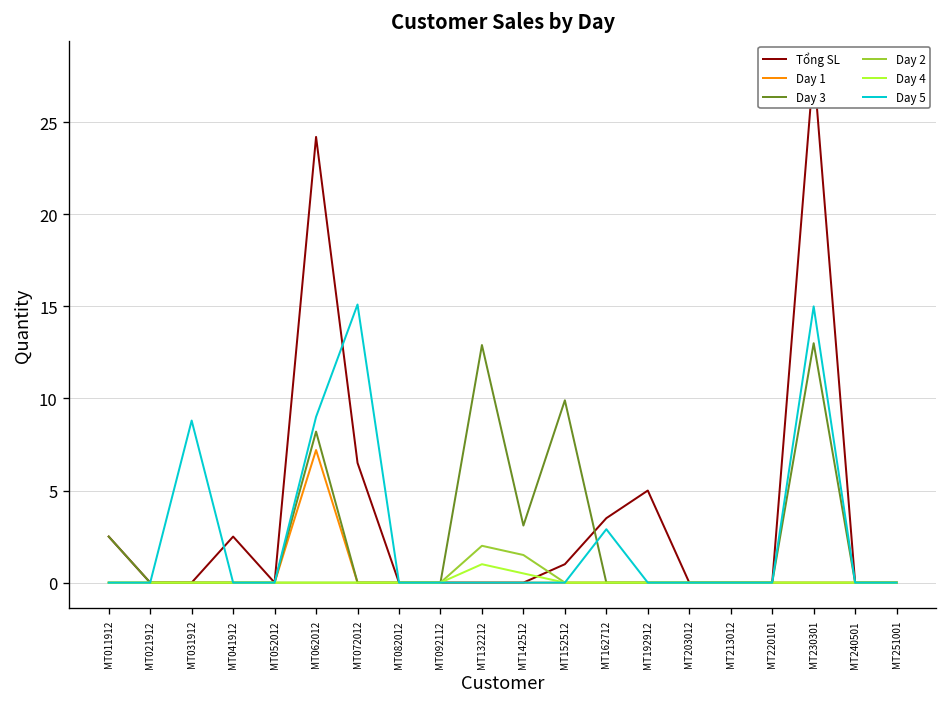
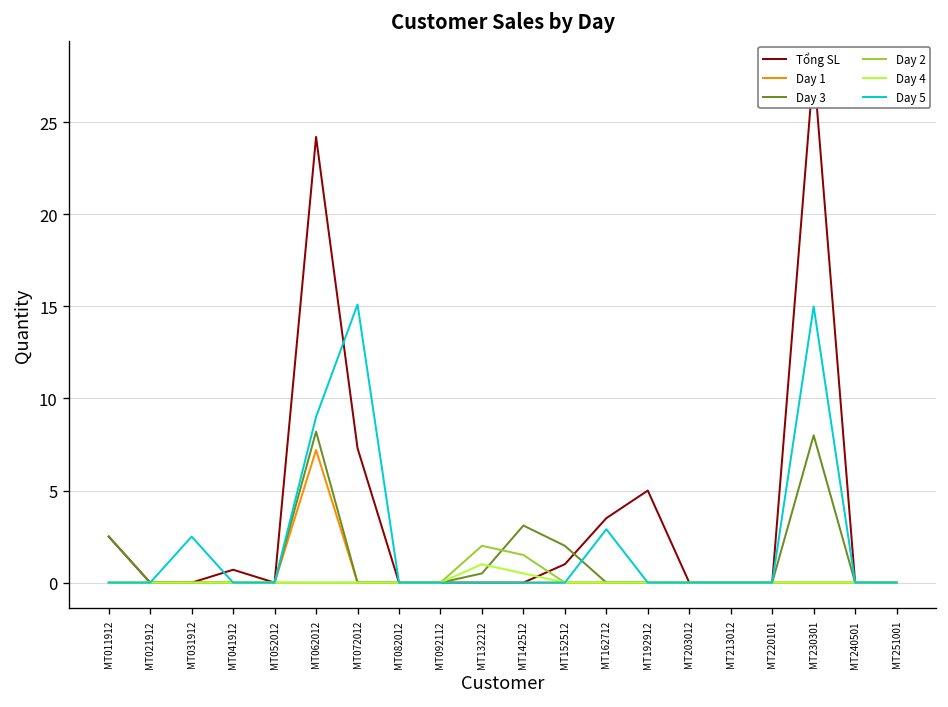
Day 5, MT031912: 8.8 -> 2.5
Tổng SL, MT041912: 2.5 -> 0.7
Tổng SL, MT072012: 6.5 -> 7.3
Day 3, MT132212: 12.9 -> 0.5
Day 3, MT152512: 9.9 -> 2.0
Day 3, MT230301: 13 -> 8
